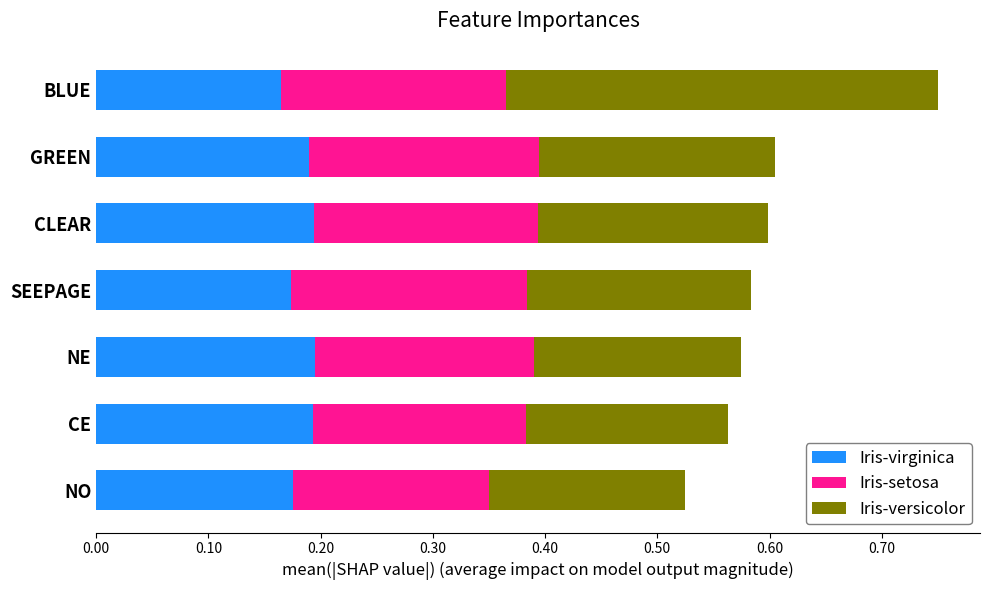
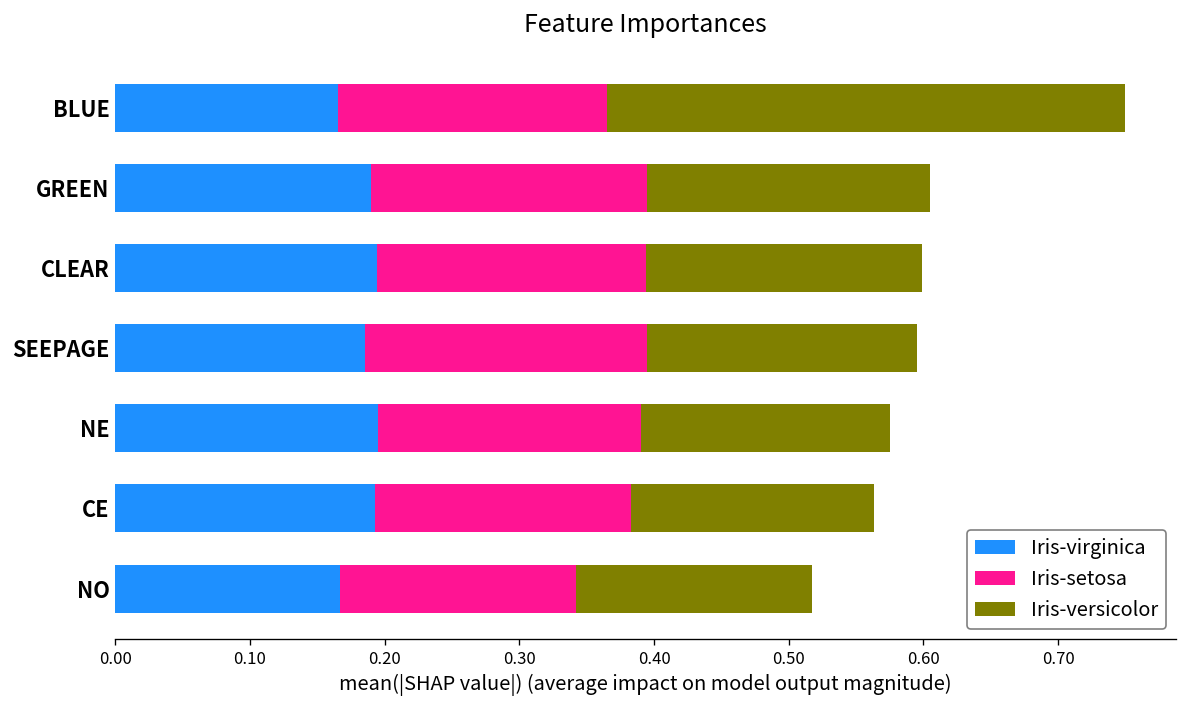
Iris-virginica, SEEPAGE: 0.174 -> 0.185
Iris-virginica, NO: 0.175 -> 0.167
